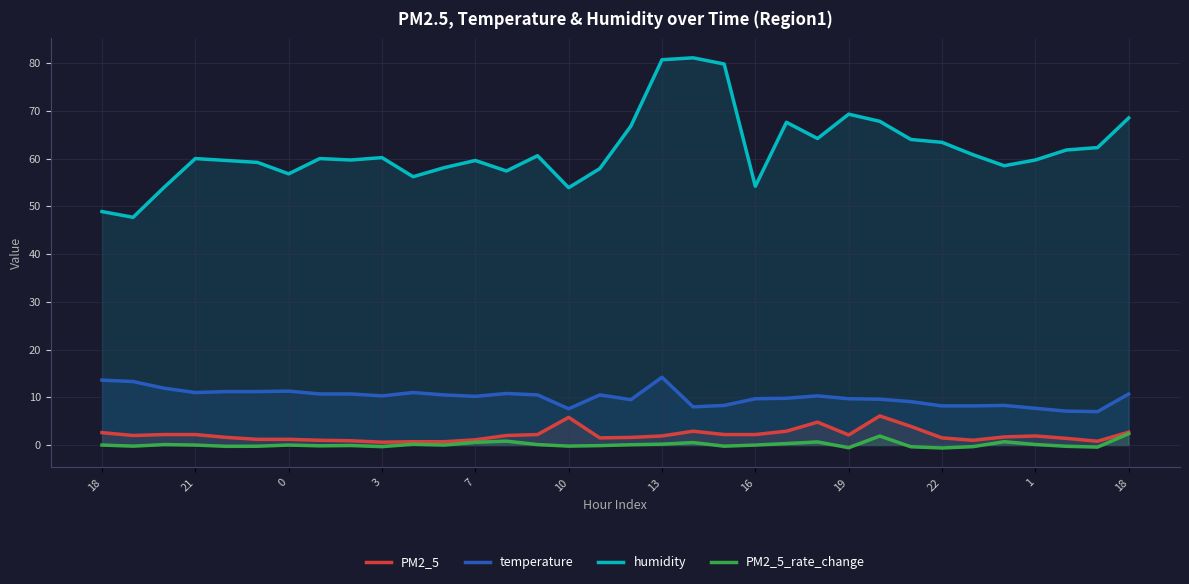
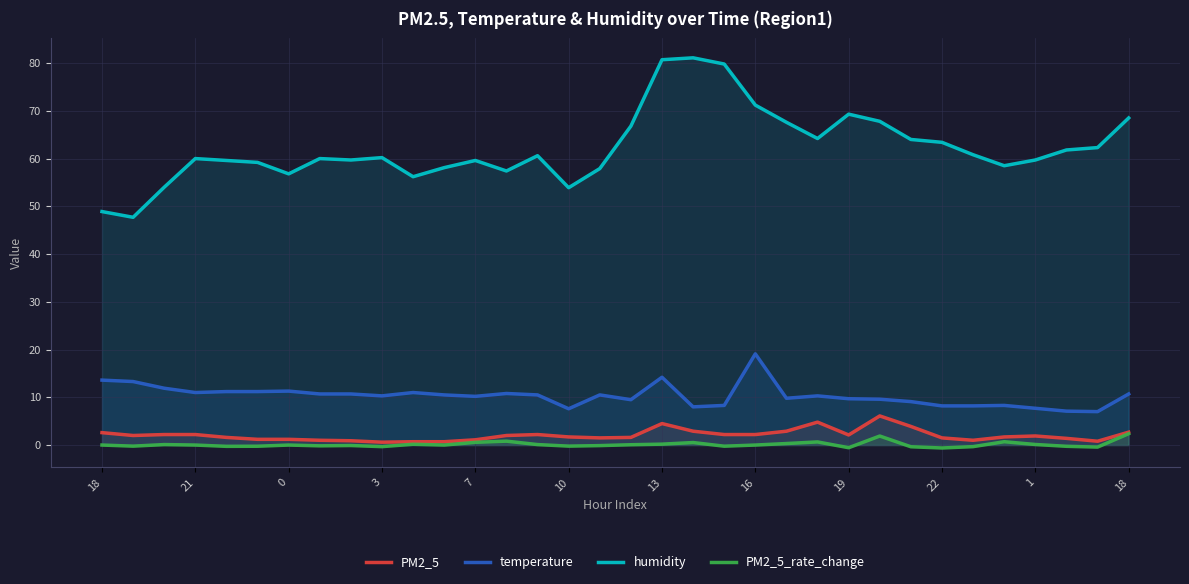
PM2_5, 10: 6 -> 2
PM2_5, 13: 2 -> 5
temperature, 16: 10 -> 19
humidity, 16: 54 -> 71
